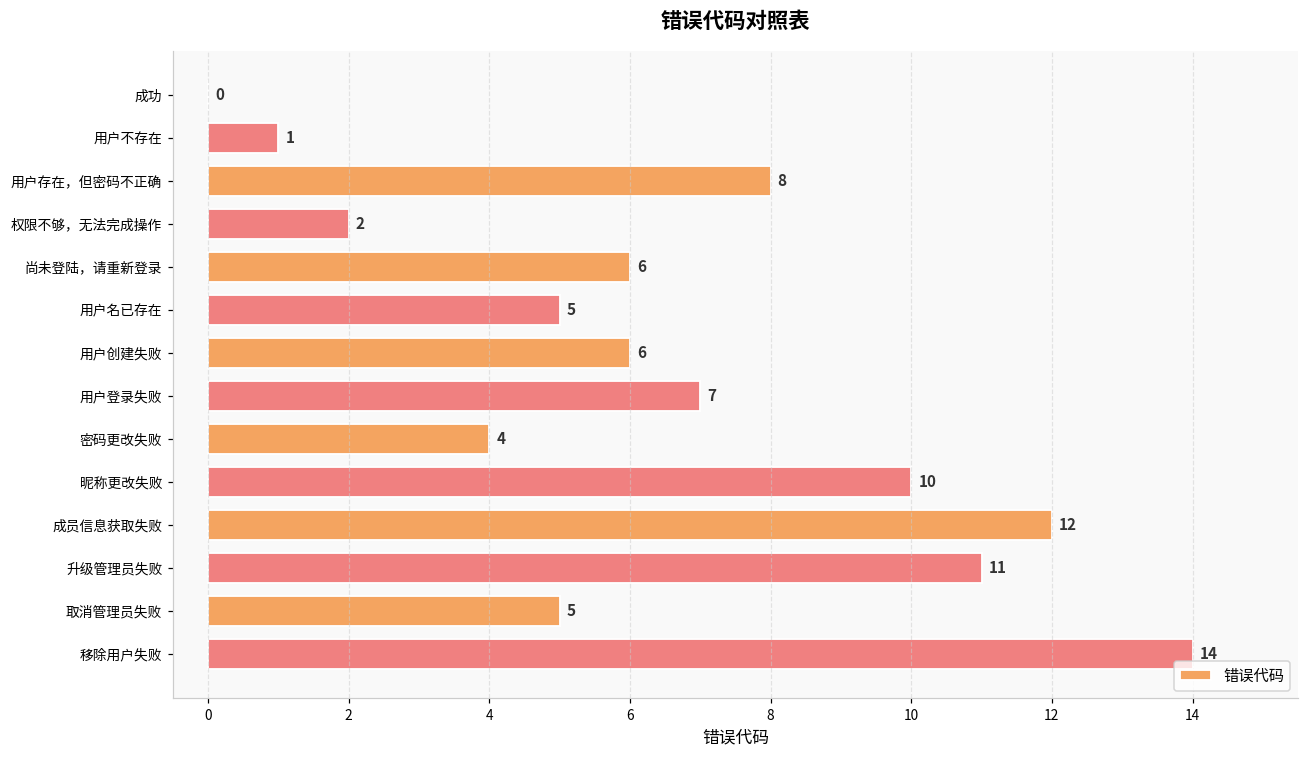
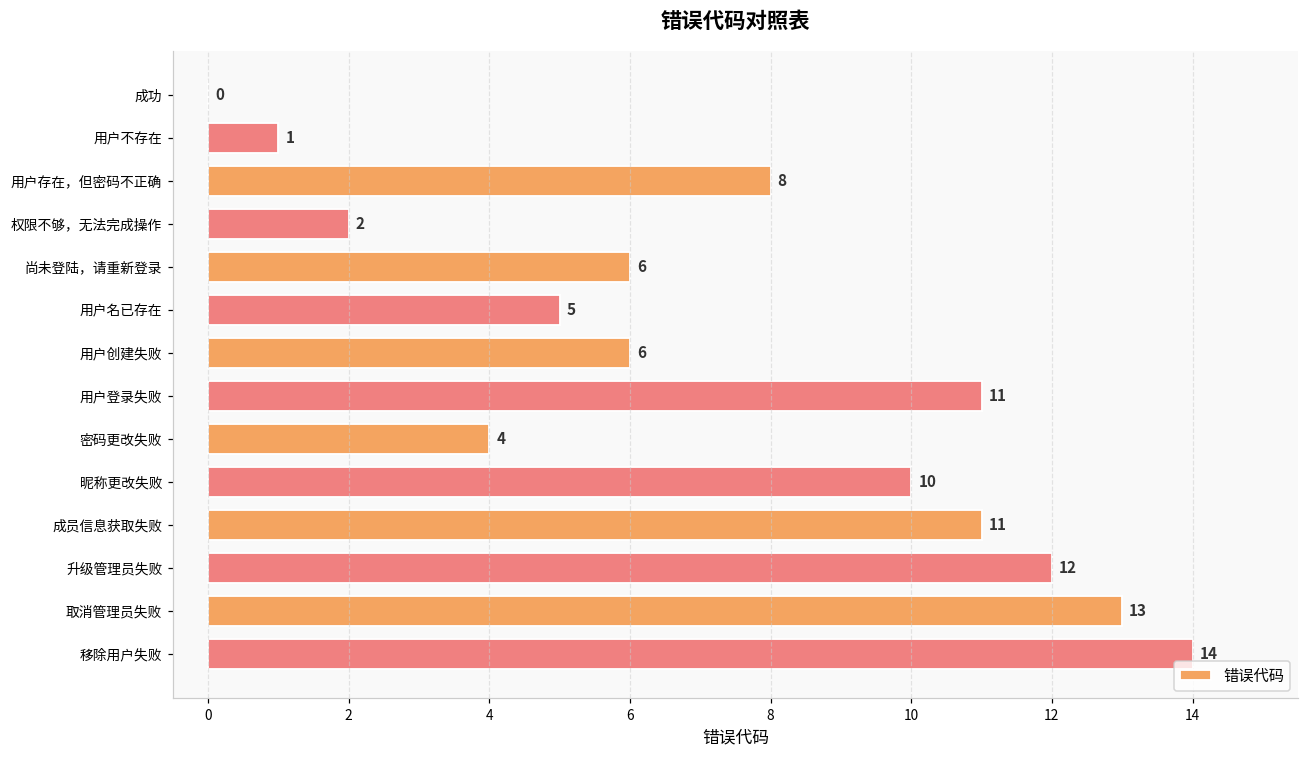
用户登录失败: 7 -> 11
成员信息获取失败: 12 -> 11
升级管理员失败: 11 -> 12
取消管理员失败: 5 -> 13
